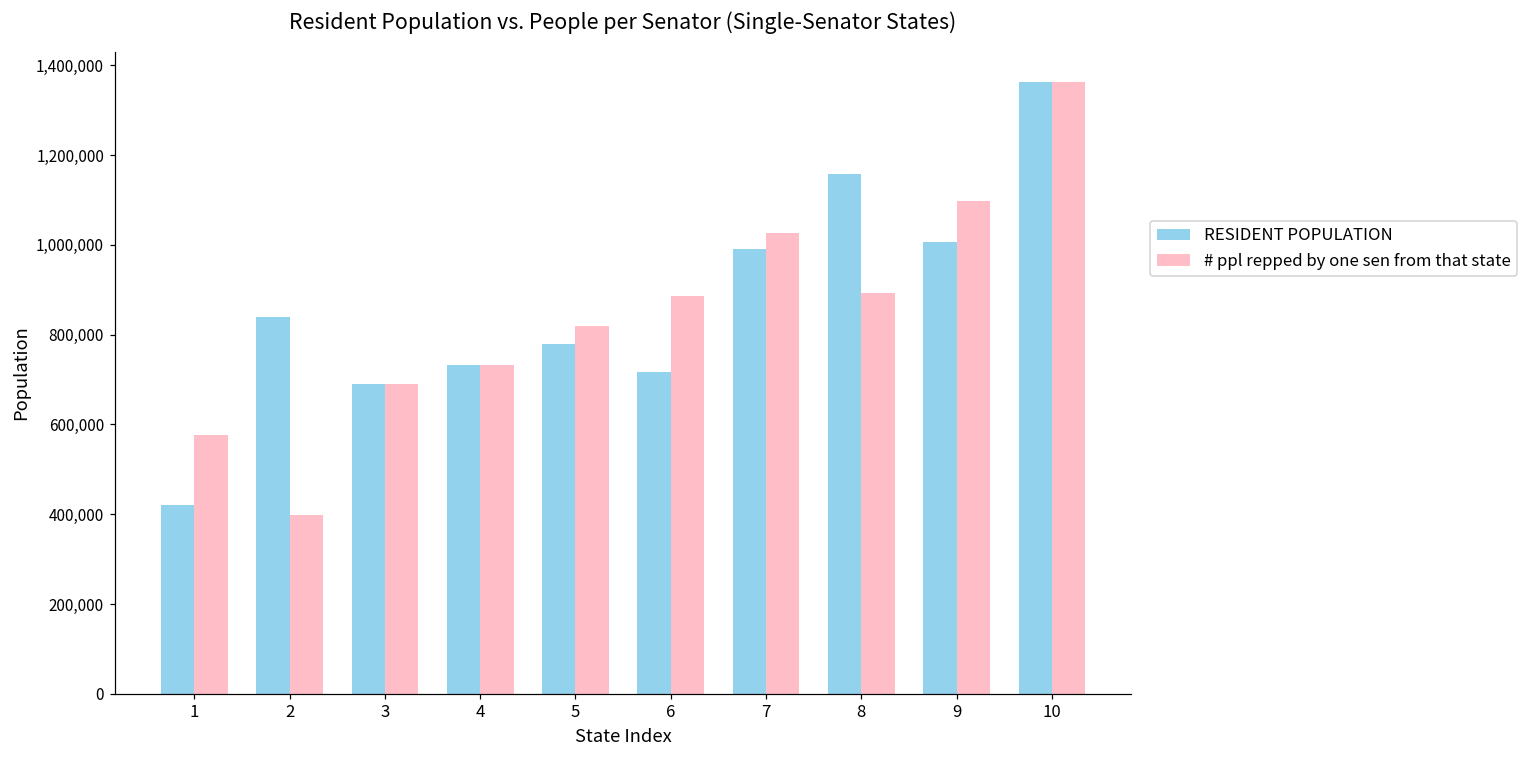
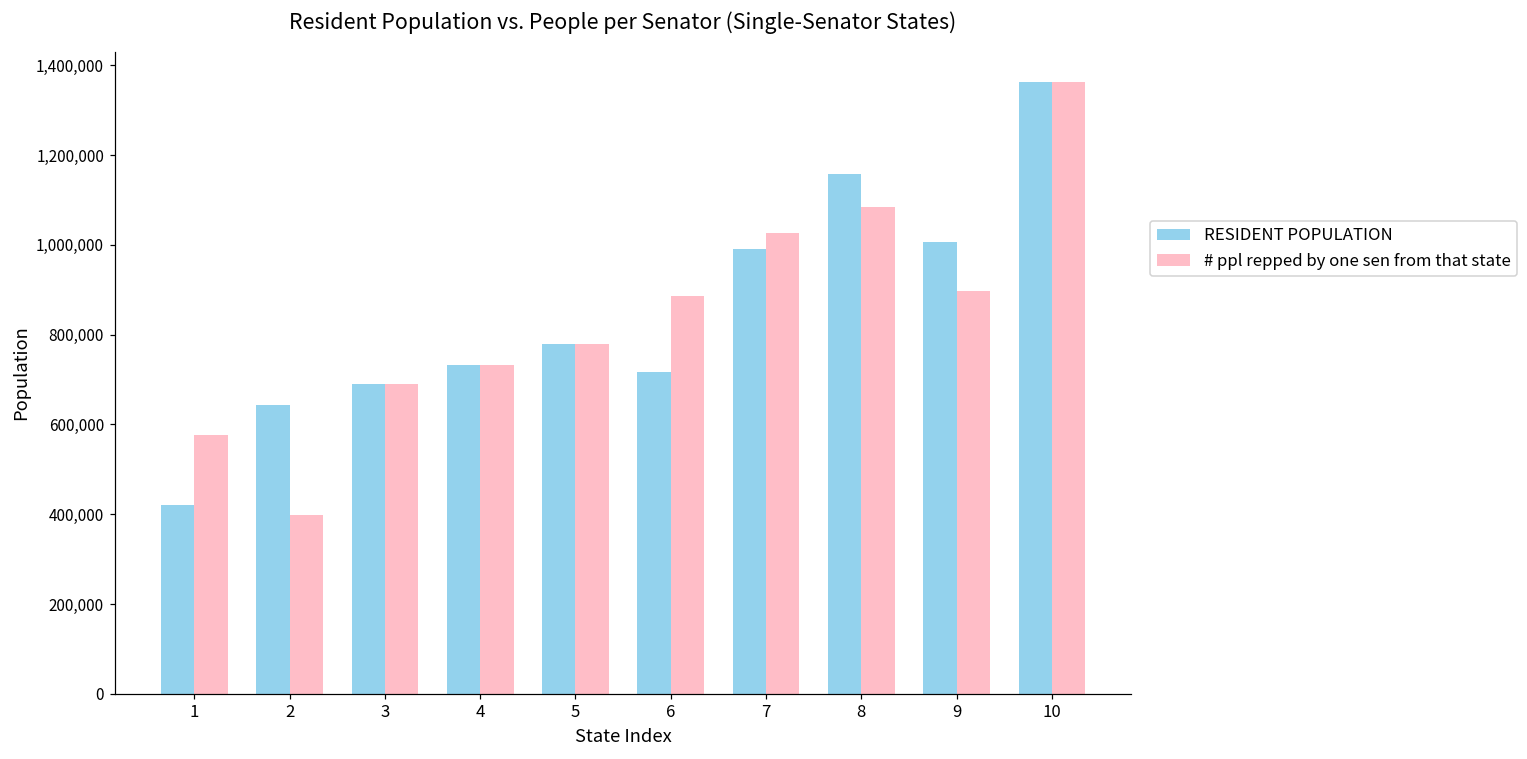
RESIDENT POPULATION, 2: 840,000 -> 640,000
# ppl repped by one sen from that state, 5: 820,000 -> 780,000
# ppl repped by one sen from that state, 8: 890,000 -> 1,080,000
# ppl repped by one sen from that state, 9: 1,100,000 -> 900,000
